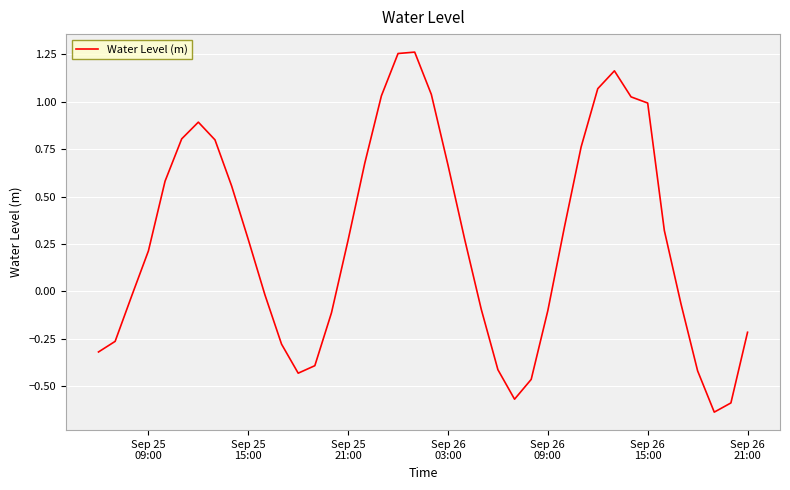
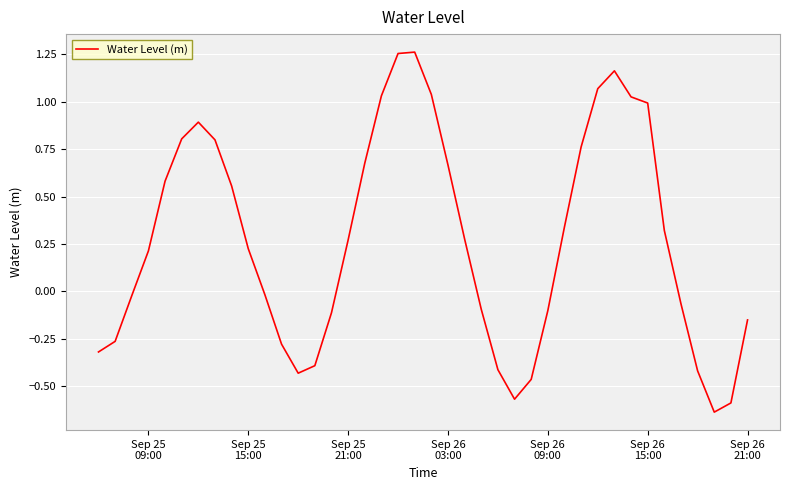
Sep 25 15:00: 0.27 -> 0.23
Sep 26 21:00: -0.22 -> -0.15
